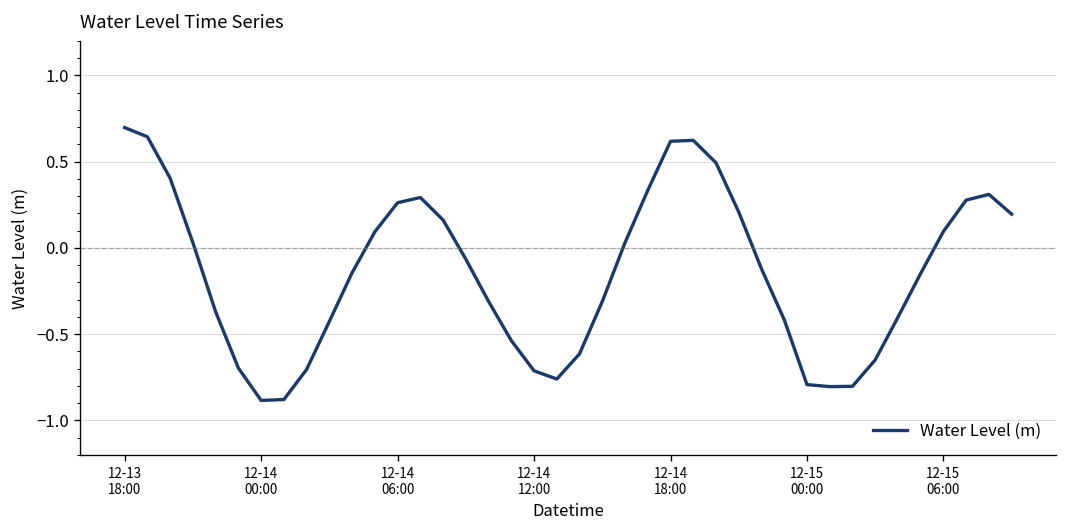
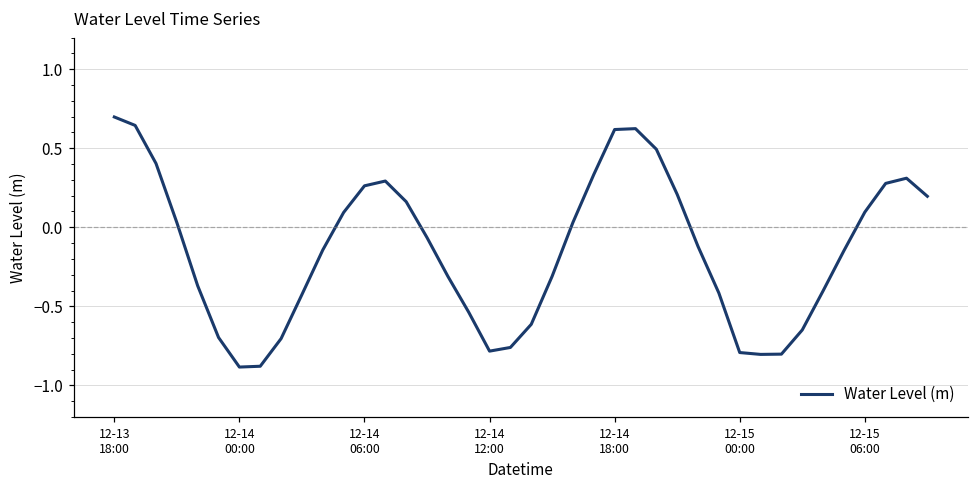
12-14 12:00: -0.71 -> -0.78
